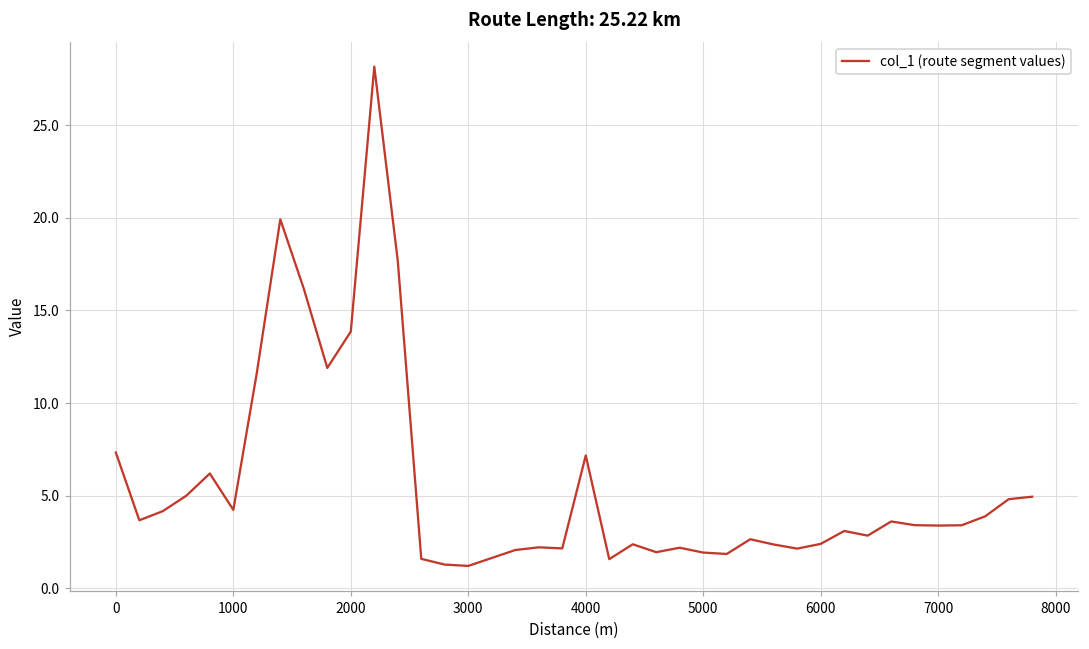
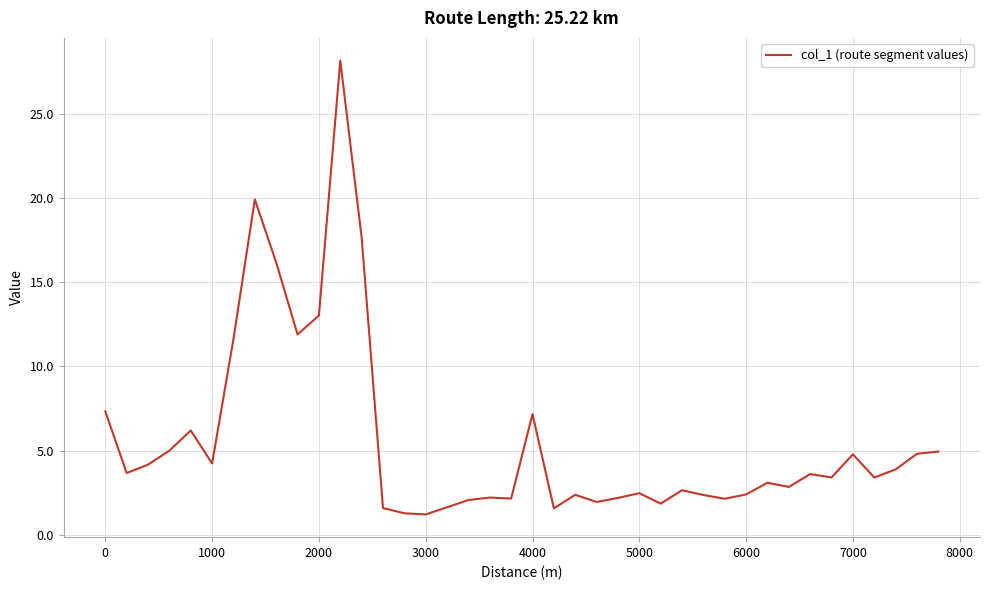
2000: 13.9 -> 13.0
5000: 1.9 -> 2.5
7000: 3.4 -> 4.8
